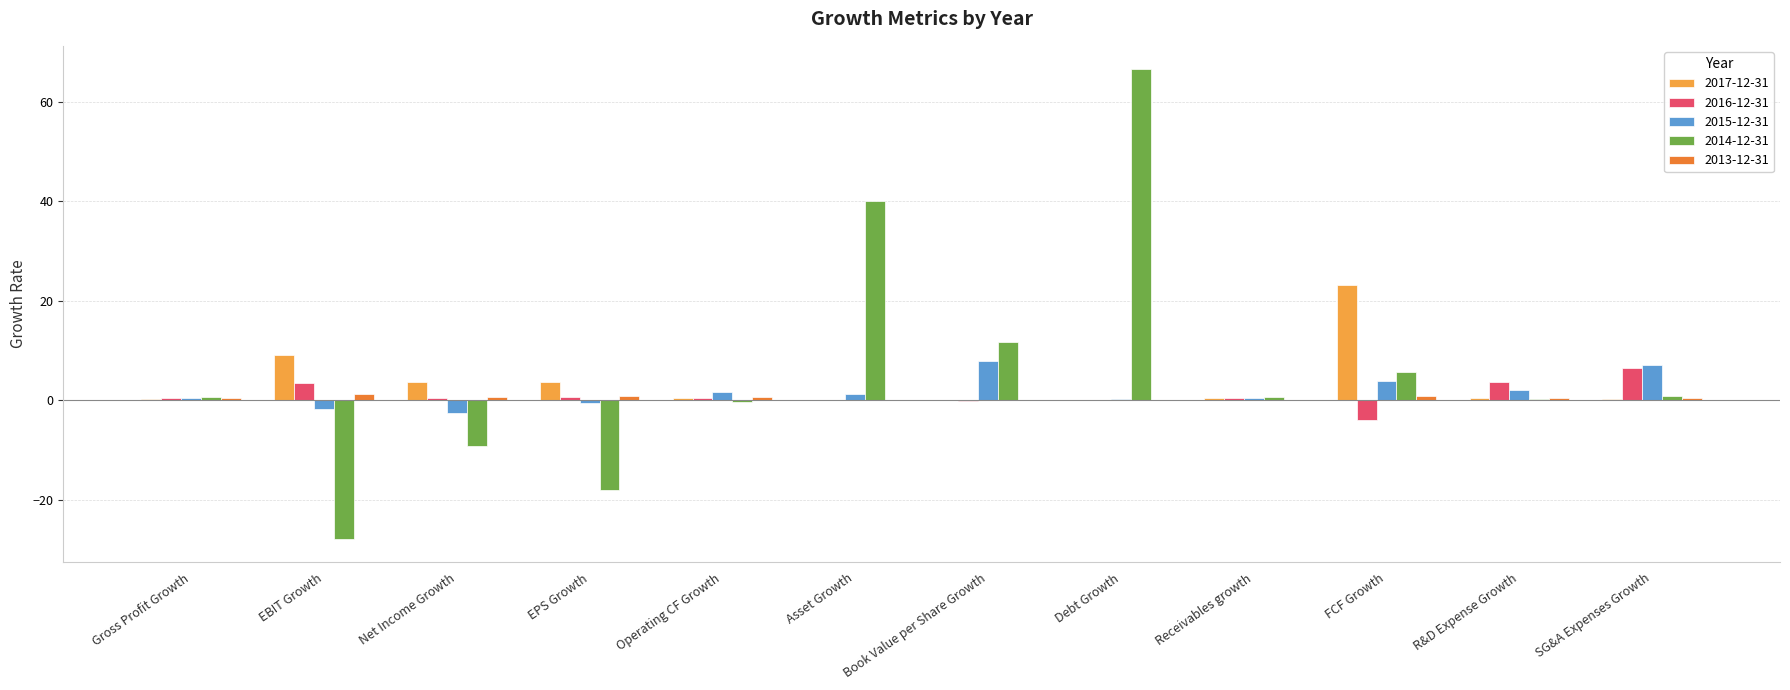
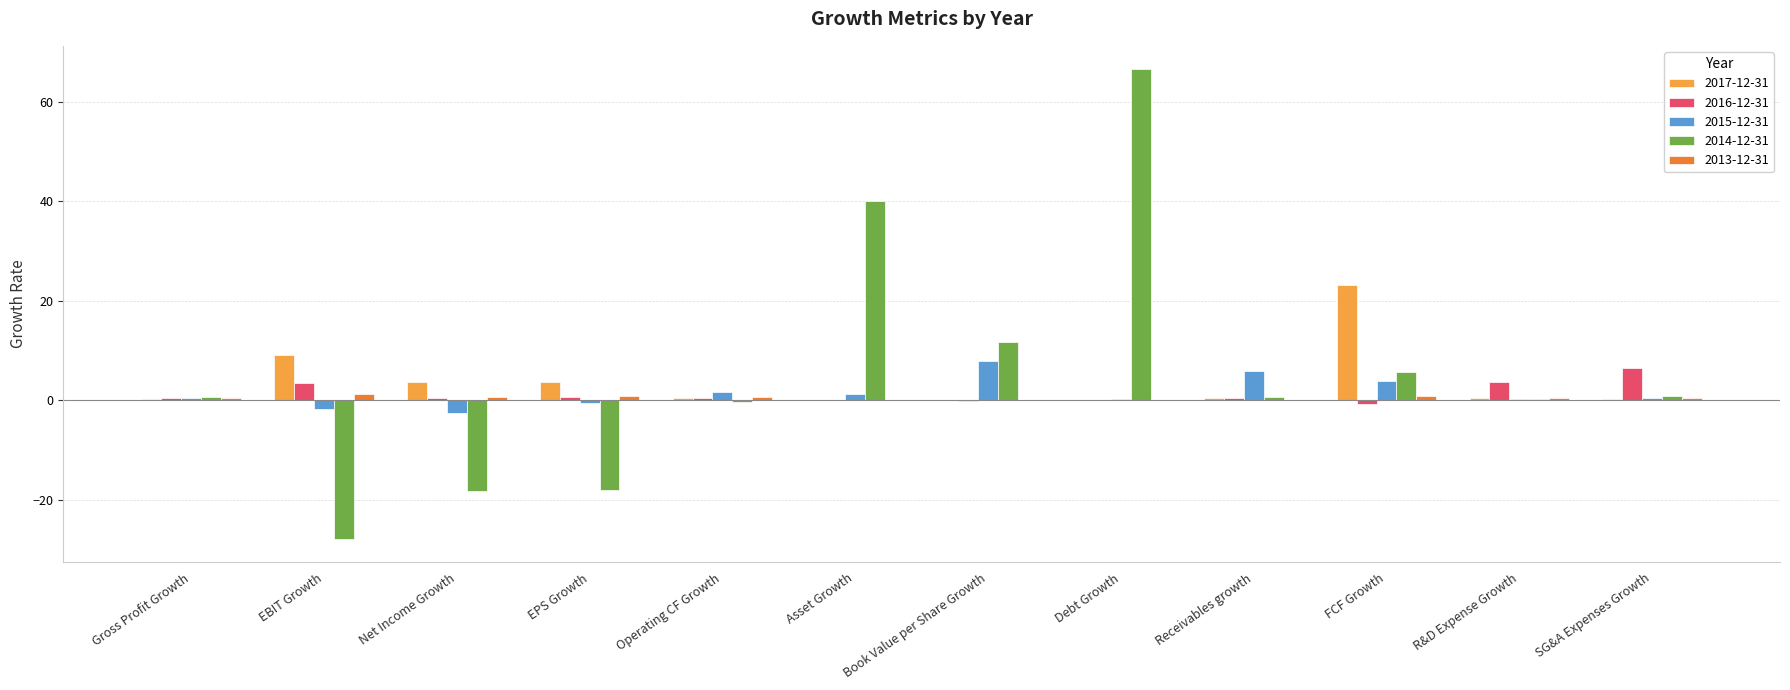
2014-12-31, Net Income Growth: -9 -> -18
2015-12-31, Receivables growth: 1 -> 6
2016-12-31, FCF Growth: -4 -> -1
2015-12-31, R&D Expense Growth: 2 -> 0
2015-12-31, SG&A Expenses Growth: 7 -> 0
